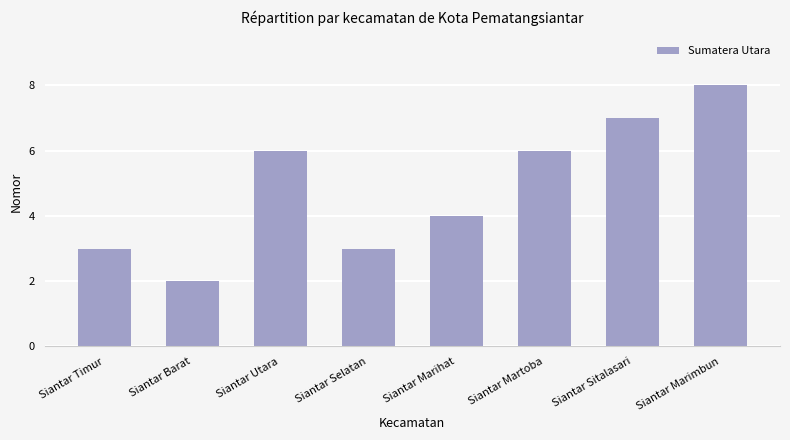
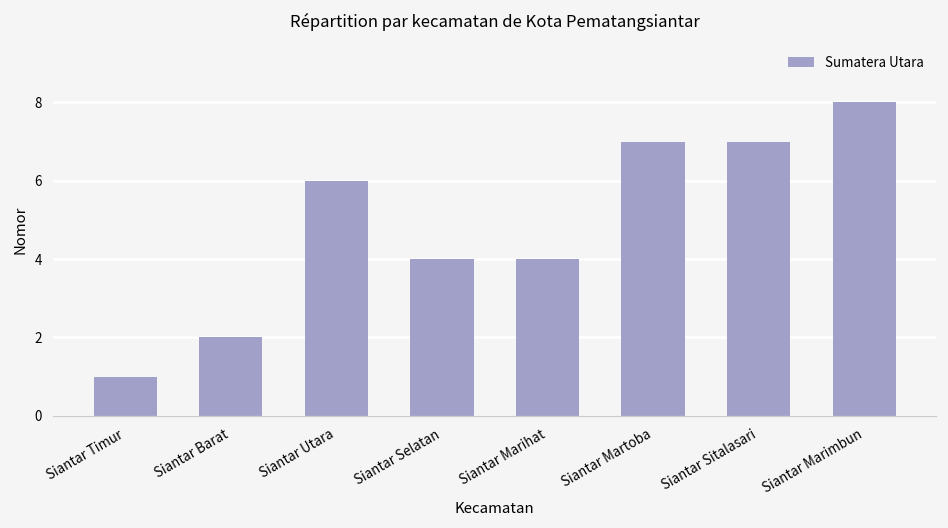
Siantar Timur: 3 -> 1
Siantar Selatan: 3 -> 4
Siantar Martoba: 6 -> 7
